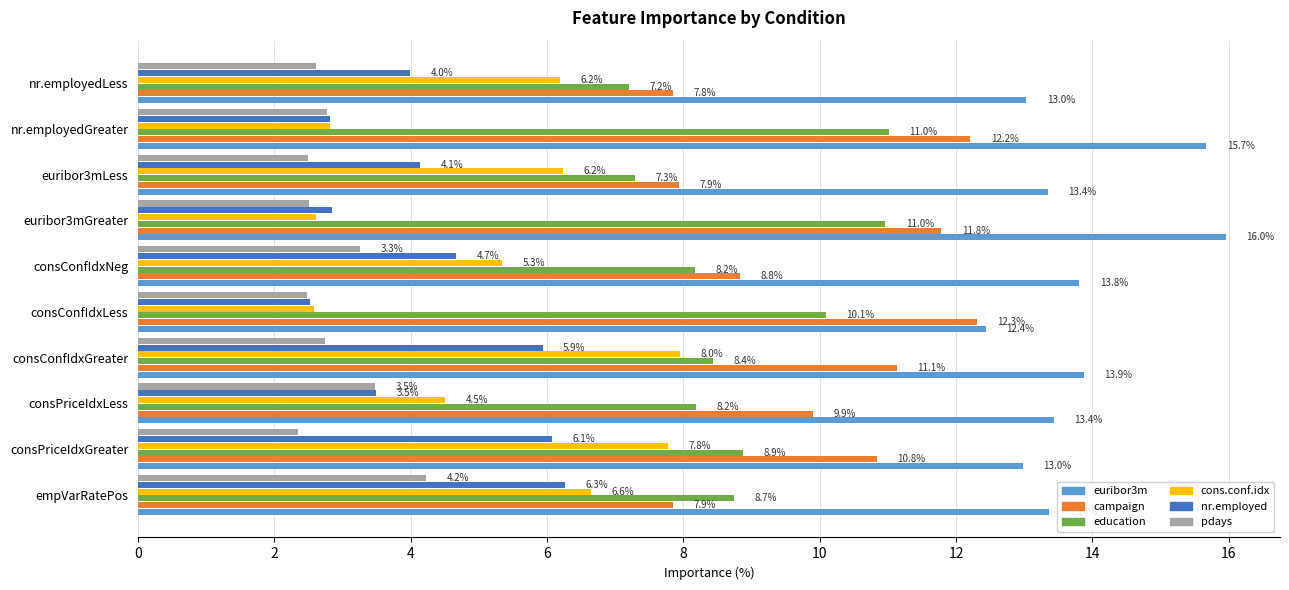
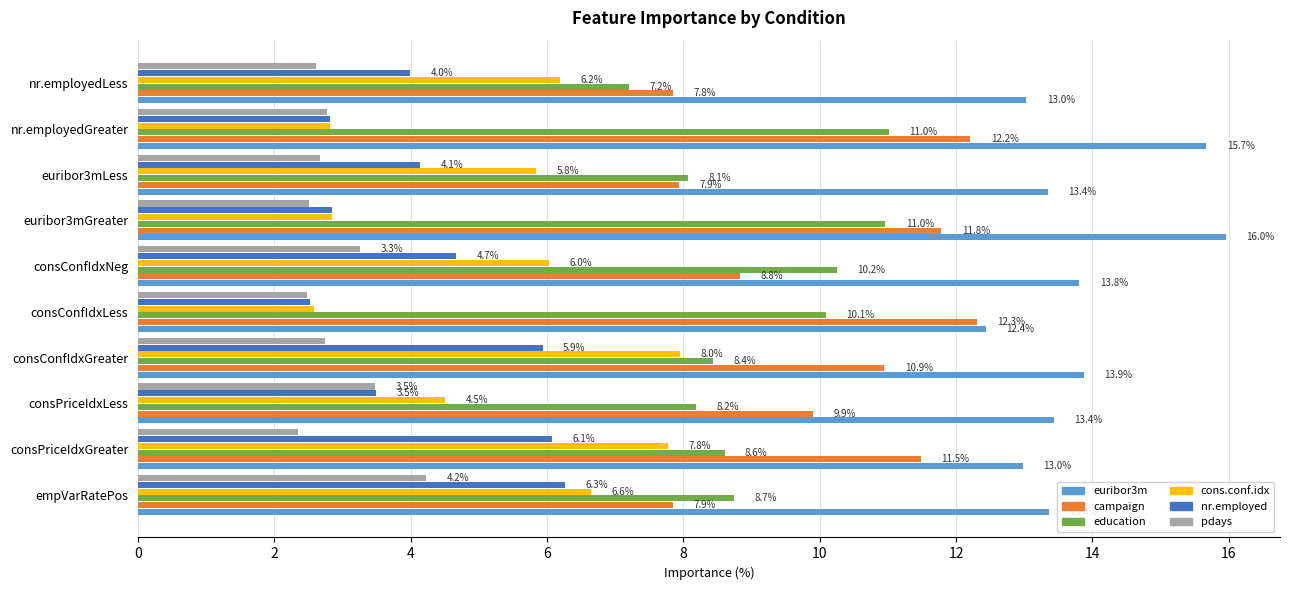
pdays, euribor3mLess: 2.5 -> 2.7
cons.conf.idx, euribor3mLess: 6.2% -> 5.8%
education, euribor3mLess: 7.3% -> 8.1%
cons.conf.idx, euribor3mGreater: 2.6 -> 2.8
cons.conf.idx, consConfIdxNeg: 5.3% -> 6.0%
education, consConfIdxNeg: 8.2% -> 10.2%
campaign, consConfIdxGreater: 11.1% -> 10.9%
education, consPriceIdxGreater: 8.9% -> 8.6%
campaign, consPriceIdxGreater: 10.8% -> 11.5%
